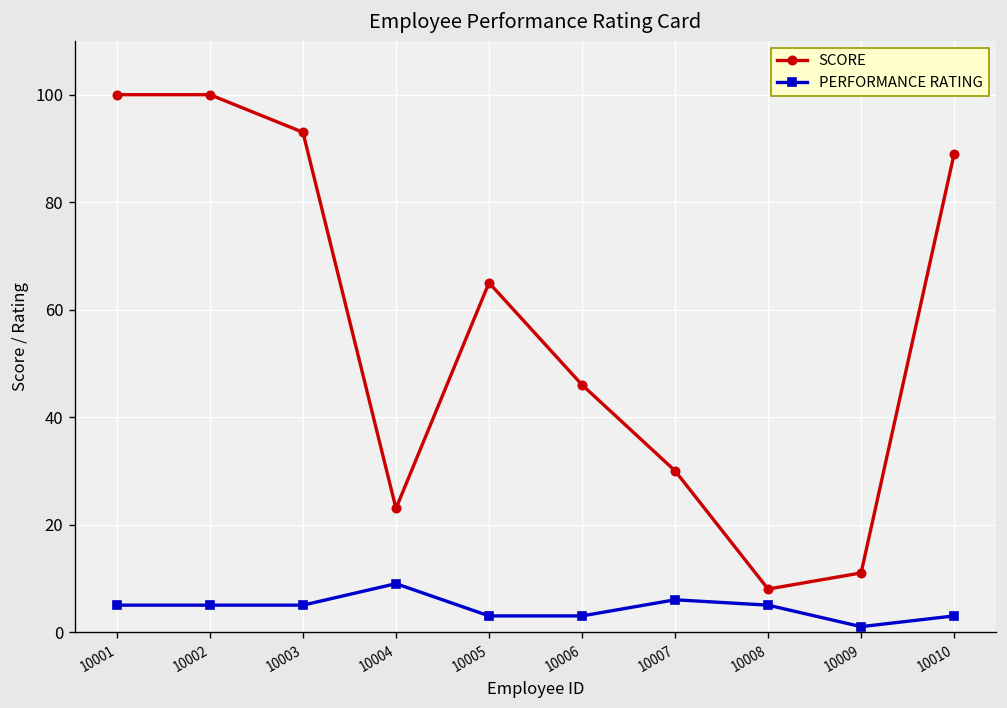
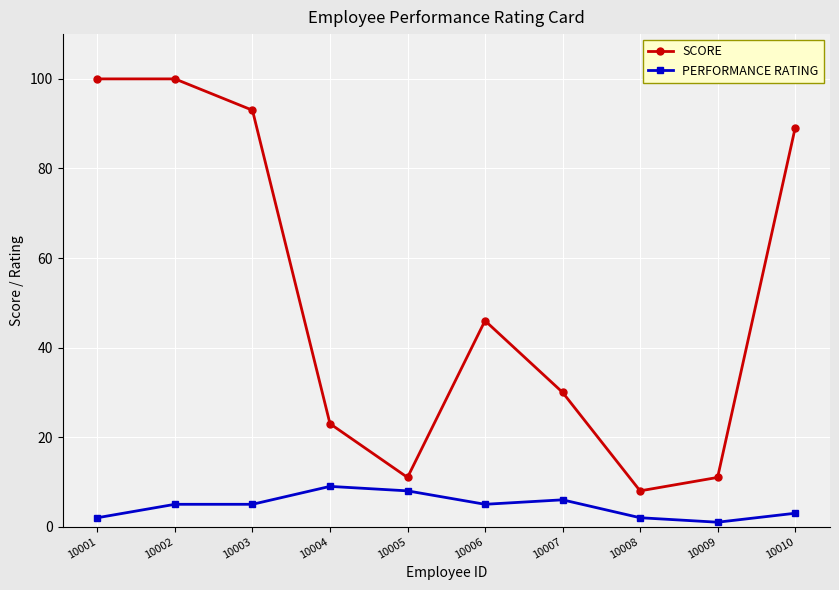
PERFORMANCE RATING, 10001: 5 -> 2
SCORE, 10005: 65 -> 11
PERFORMANCE RATING, 10005: 3 -> 8
PERFORMANCE RATING, 10006: 3 -> 5
PERFORMANCE RATING, 10008: 5 -> 2
